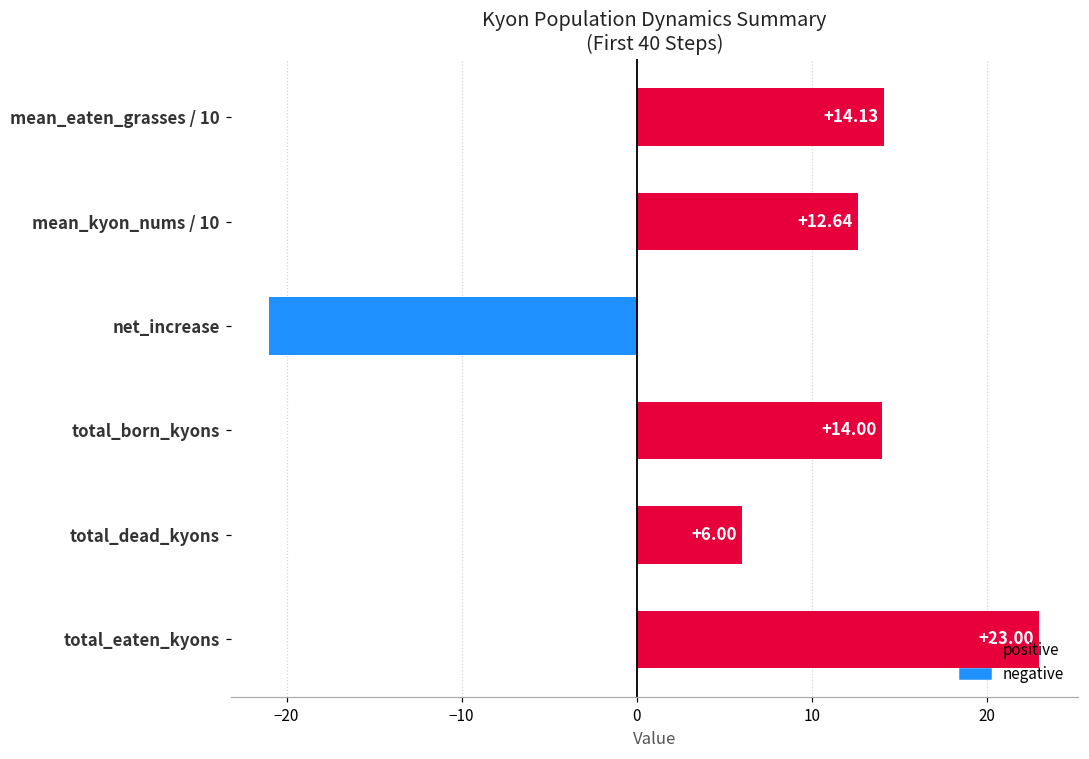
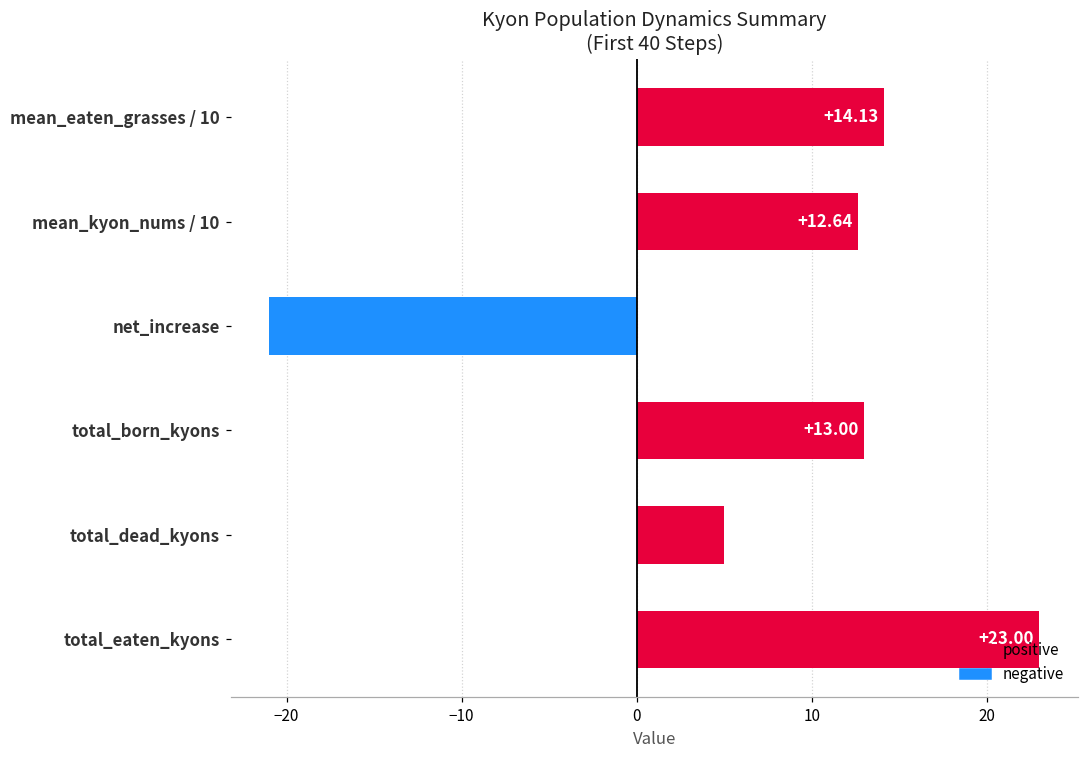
total_born_kyons: +14.00 -> +13.00
total_dead_kyons: 6 -> 5
